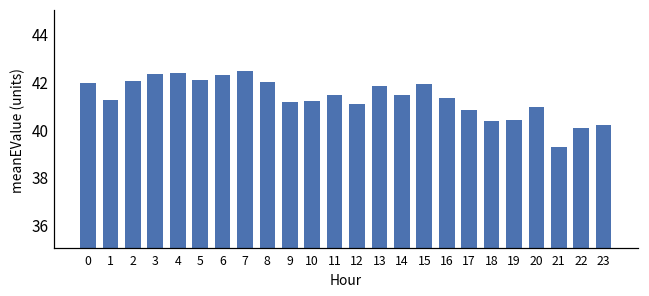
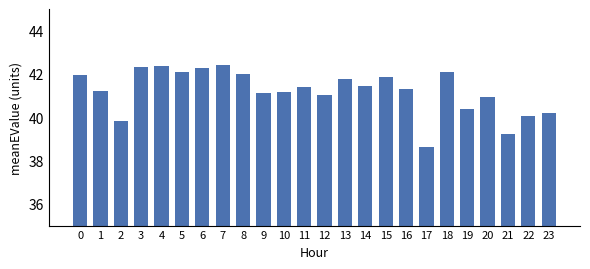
2: 42.0 -> 39.8
17: 40.8 -> 38.6
18: 40.4 -> 42.1
